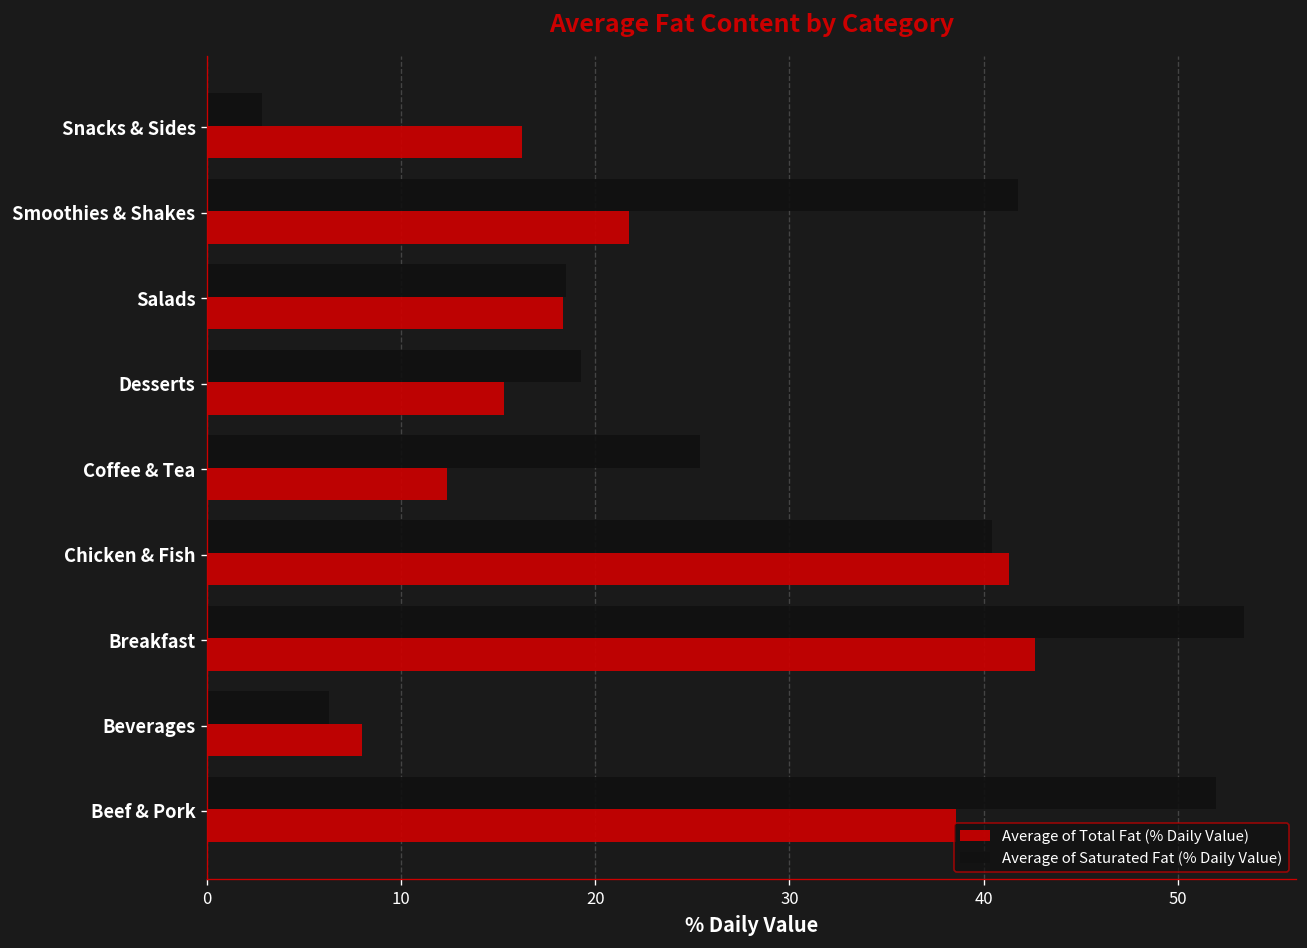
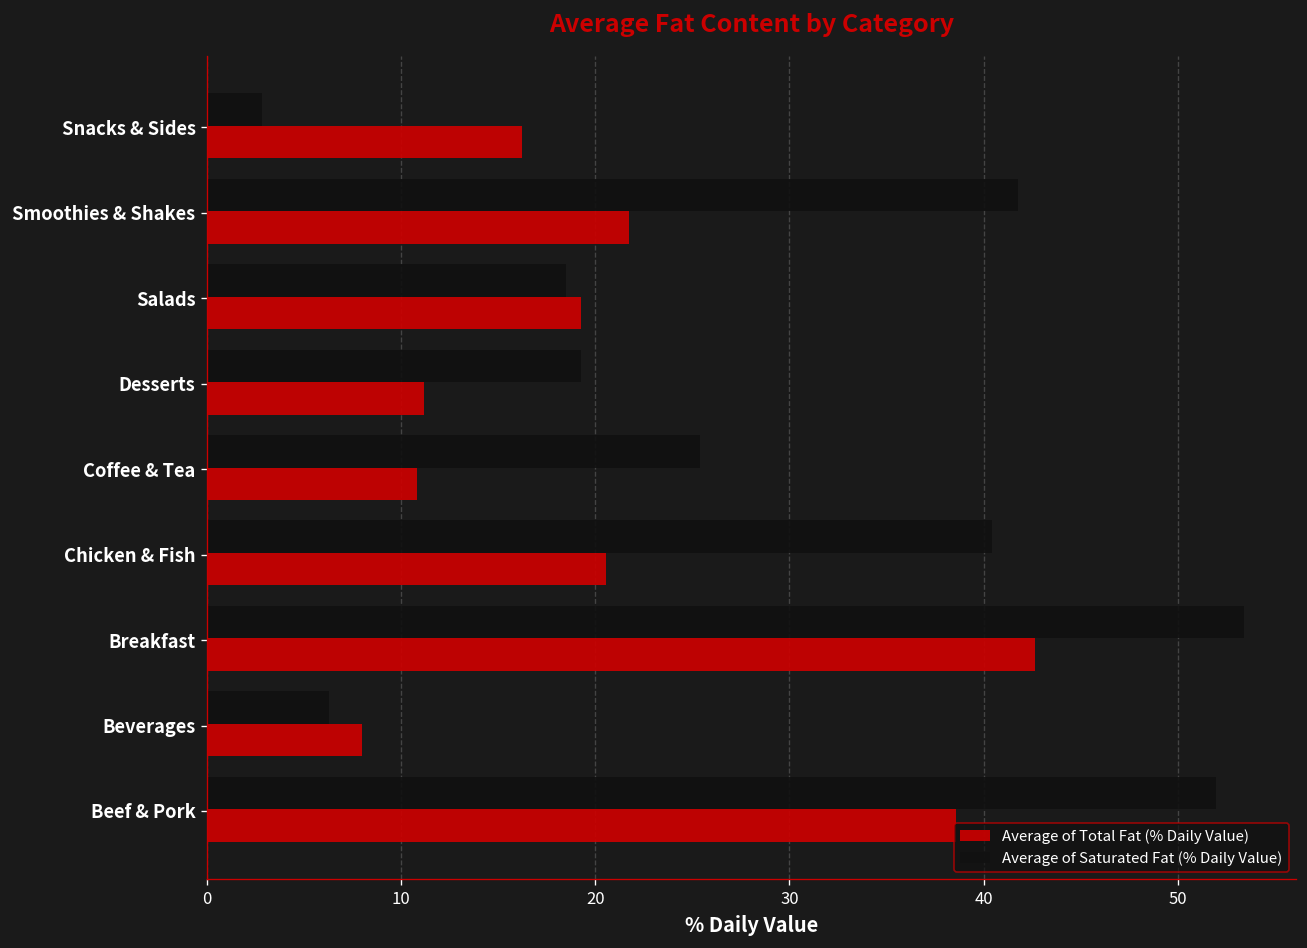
Average of Total Fat (% Daily Value), Salads: 18.3 -> 19.2
Average of Total Fat (% Daily Value), Desserts: 15.3 -> 11.1
Average of Total Fat (% Daily Value), Coffee & Tea: 12.4 -> 10.8
Average of Total Fat (% Daily Value), Chicken & Fish: 41.3 -> 20.5
